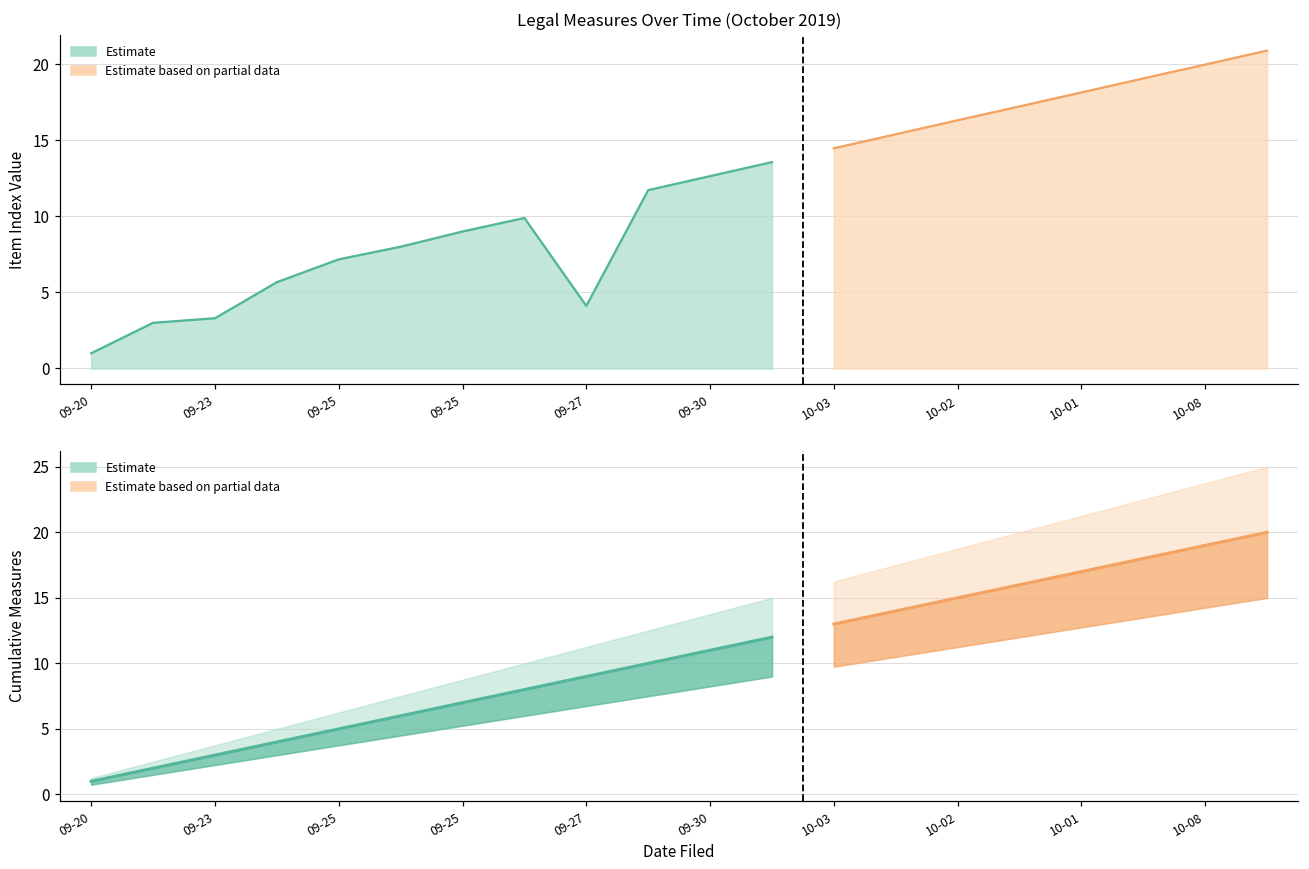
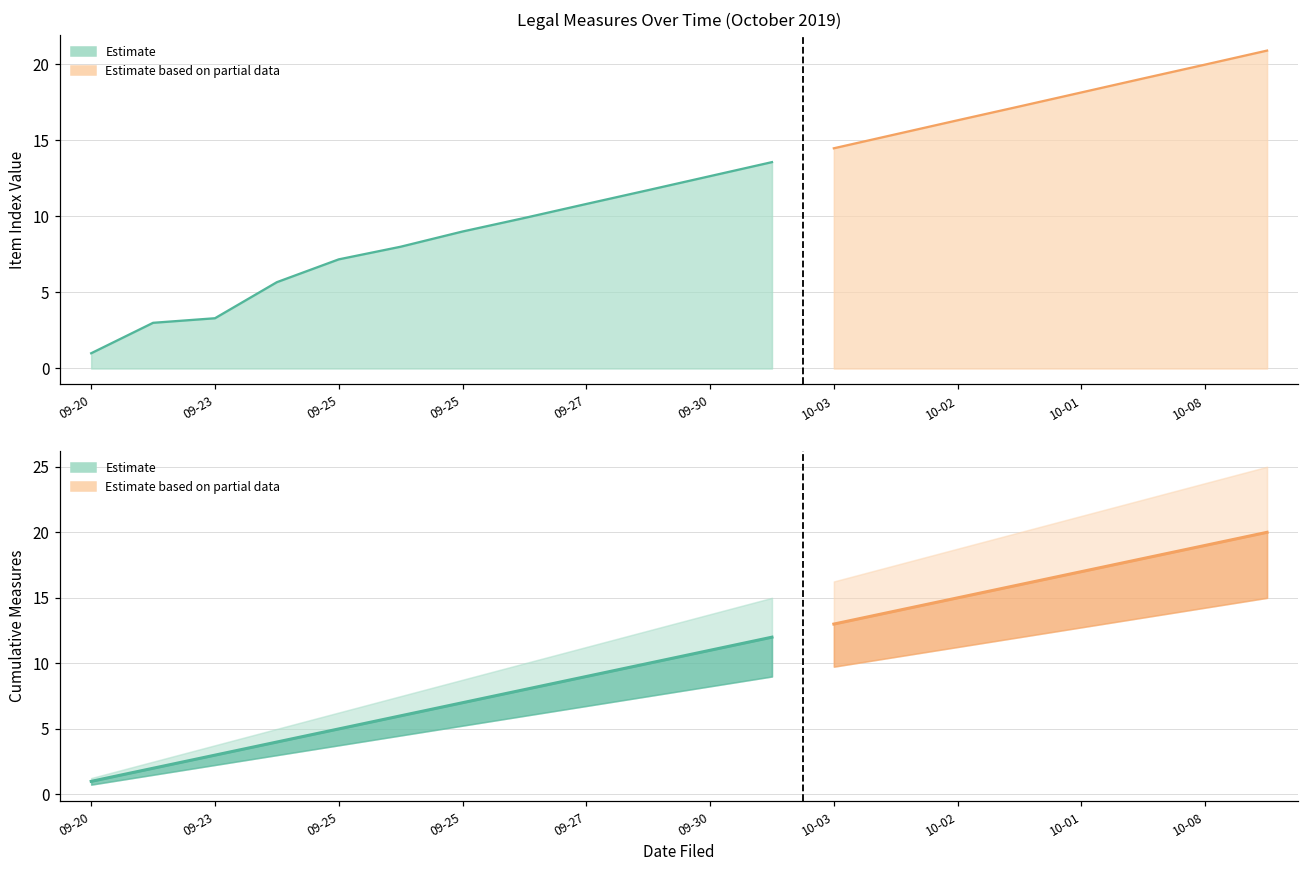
Legal Measures Over Time (October 2019), Estimate, 09-27: 4.1 -> 10.8
